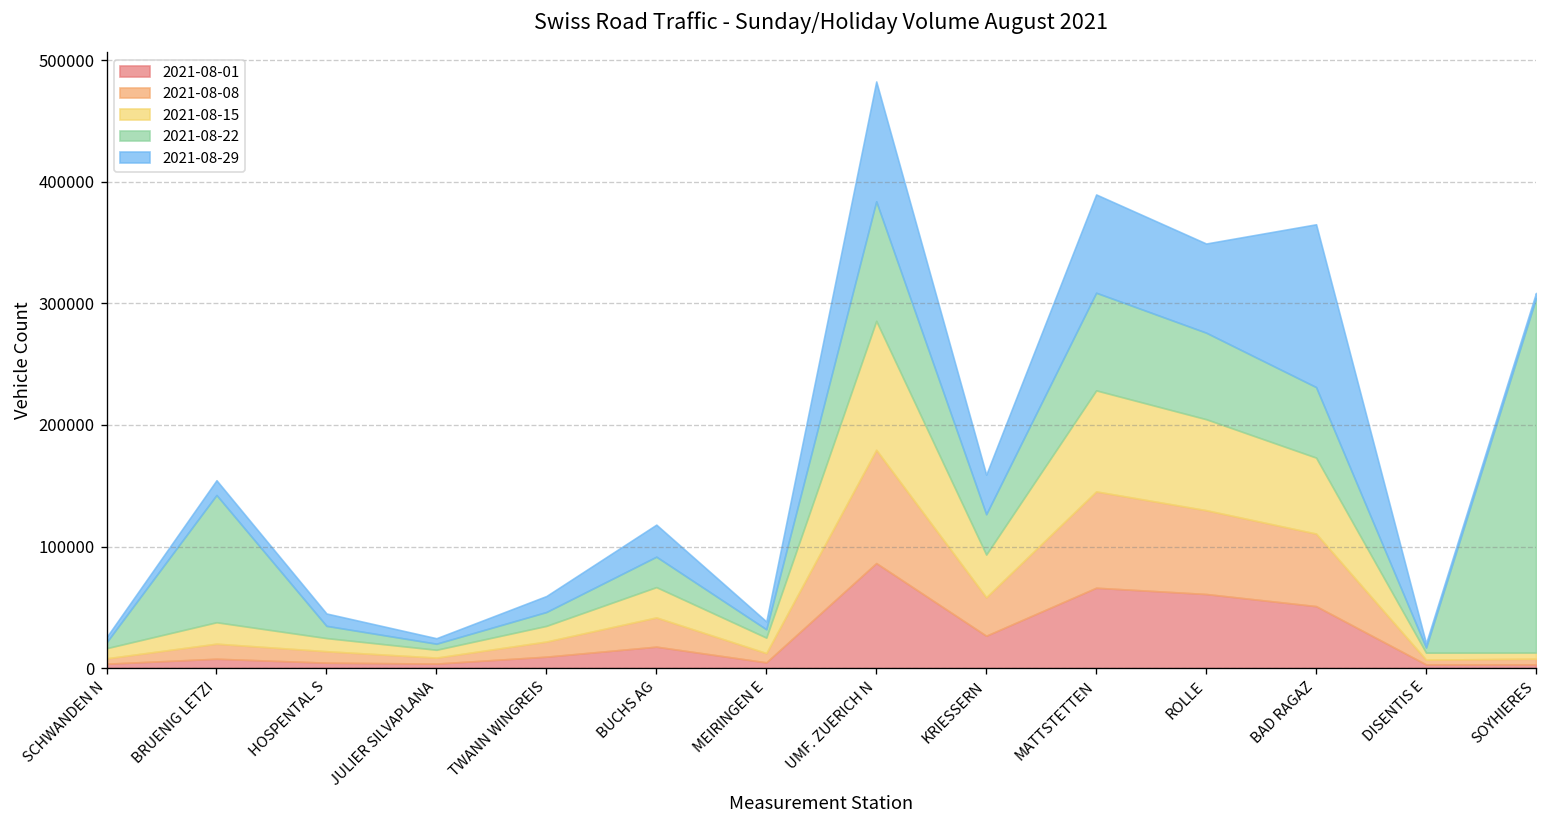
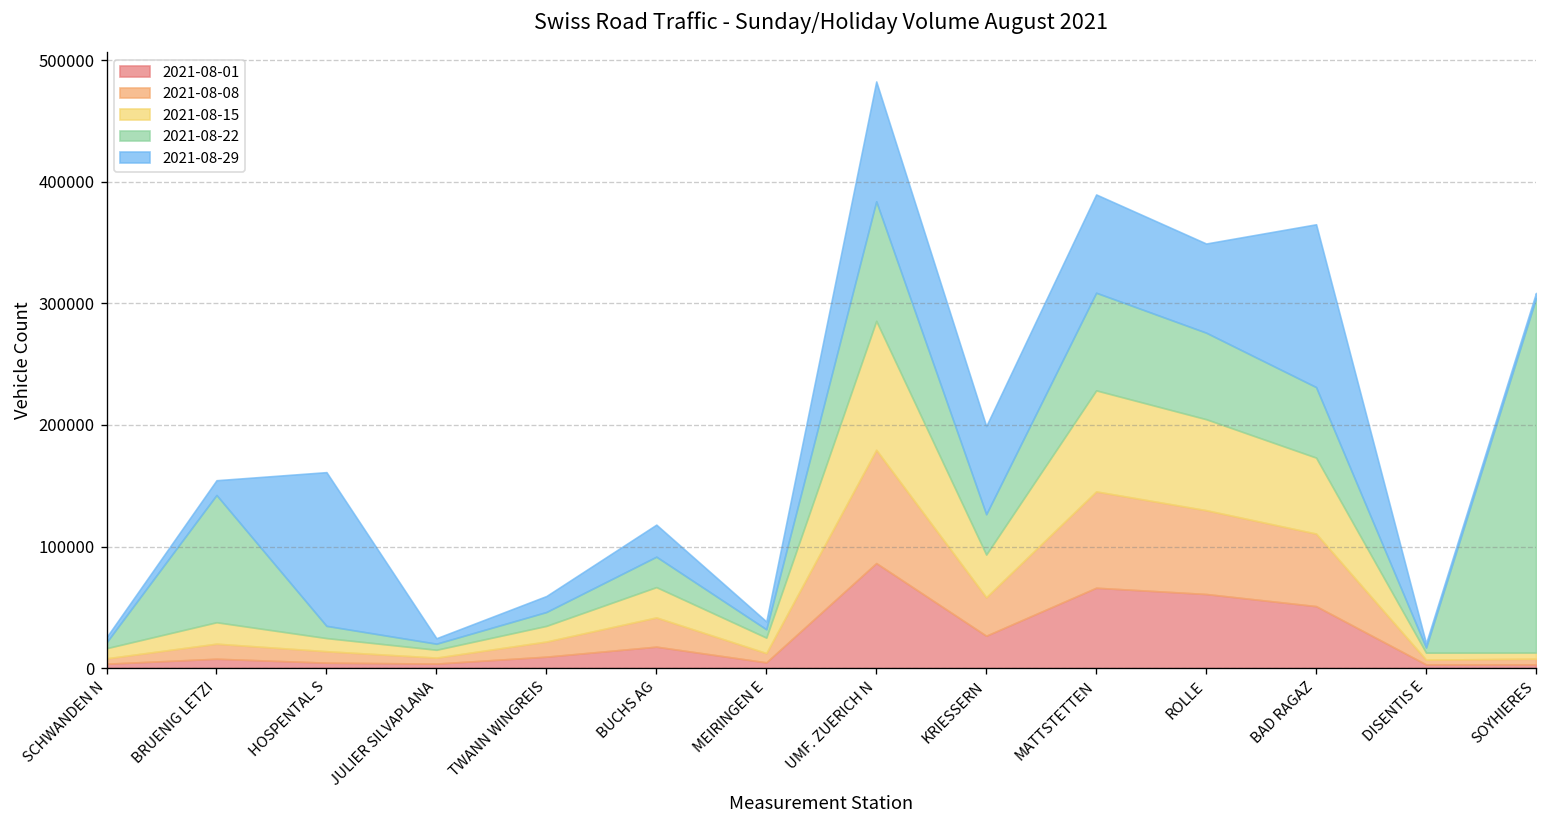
2021-08-29, HOSPENTAL S: 10000 -> 126000
2021-08-29, KRIESSERN: 33000 -> 73000
